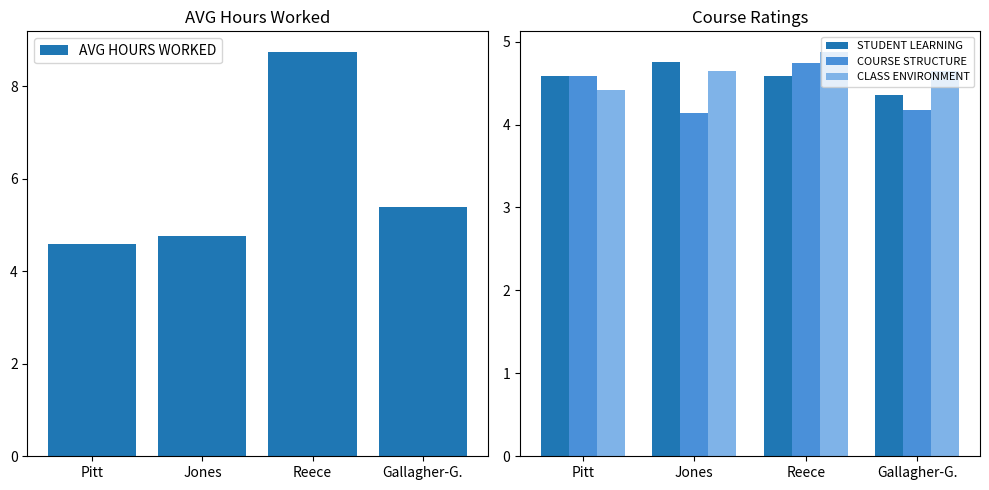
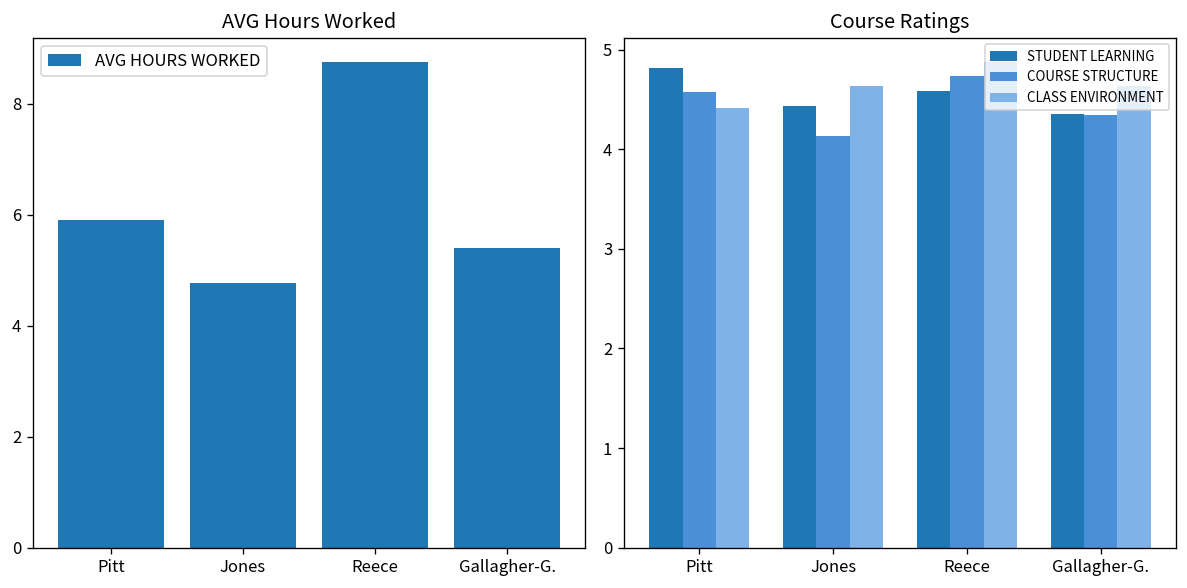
AVG Hours Worked, Pitt: 4.6 -> 5.9
Course Ratings, STUDENT LEARNING, Pitt: 4.6 -> 4.8
Course Ratings, STUDENT LEARNING, Jones: 4.8 -> 4.4
Course Ratings, COURSE STRUCTURE, Gallagher-G.: 4.2 -> 4.4
